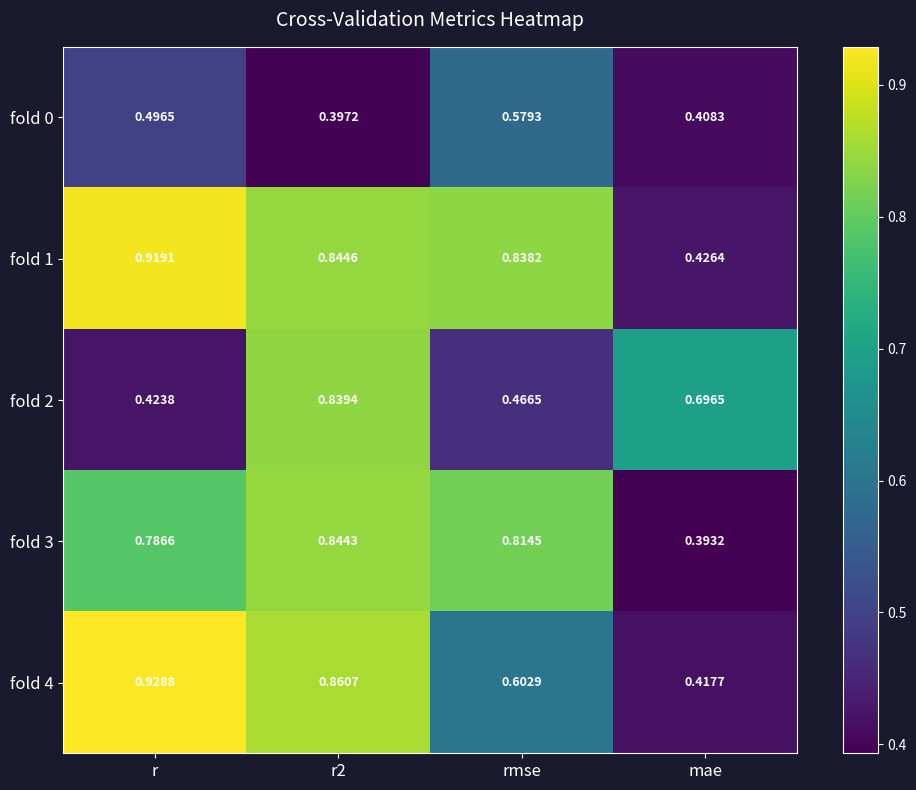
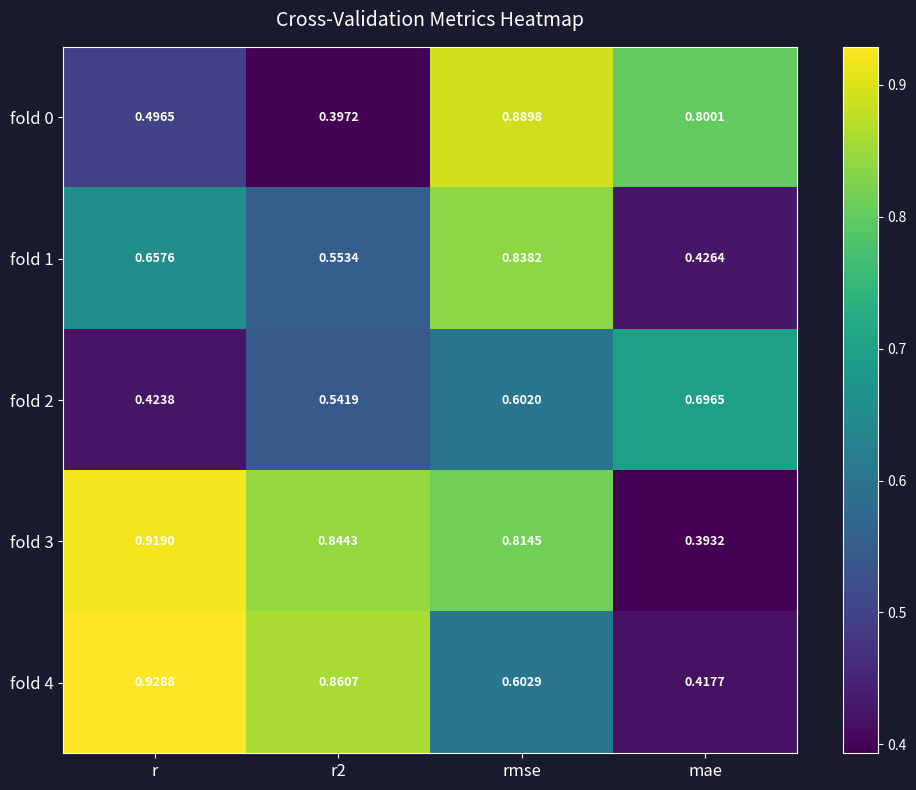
fold 0, rmse: 0.5793 -> 0.8898
fold 0, mae: 0.4083 -> 0.8001
fold 1, r: 0.9191 -> 0.6576
fold 1, r2: 0.8446 -> 0.5534
fold 2, r2: 0.8394 -> 0.5419
fold 2, rmse: 0.4665 -> 0.6020
fold 3, r: 0.7866 -> 0.9190
